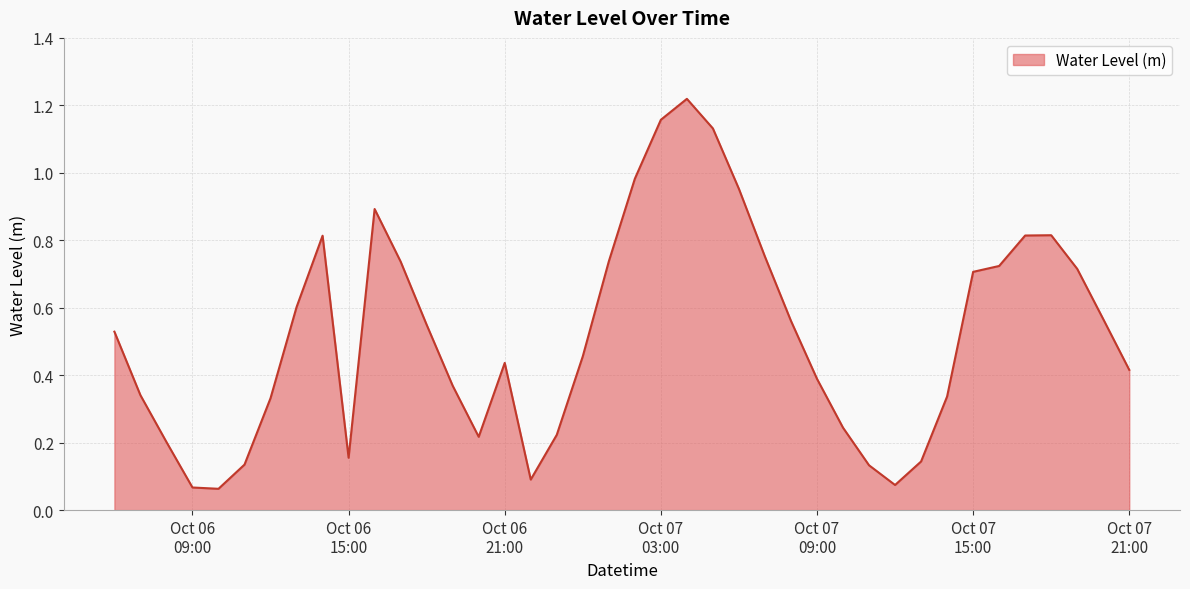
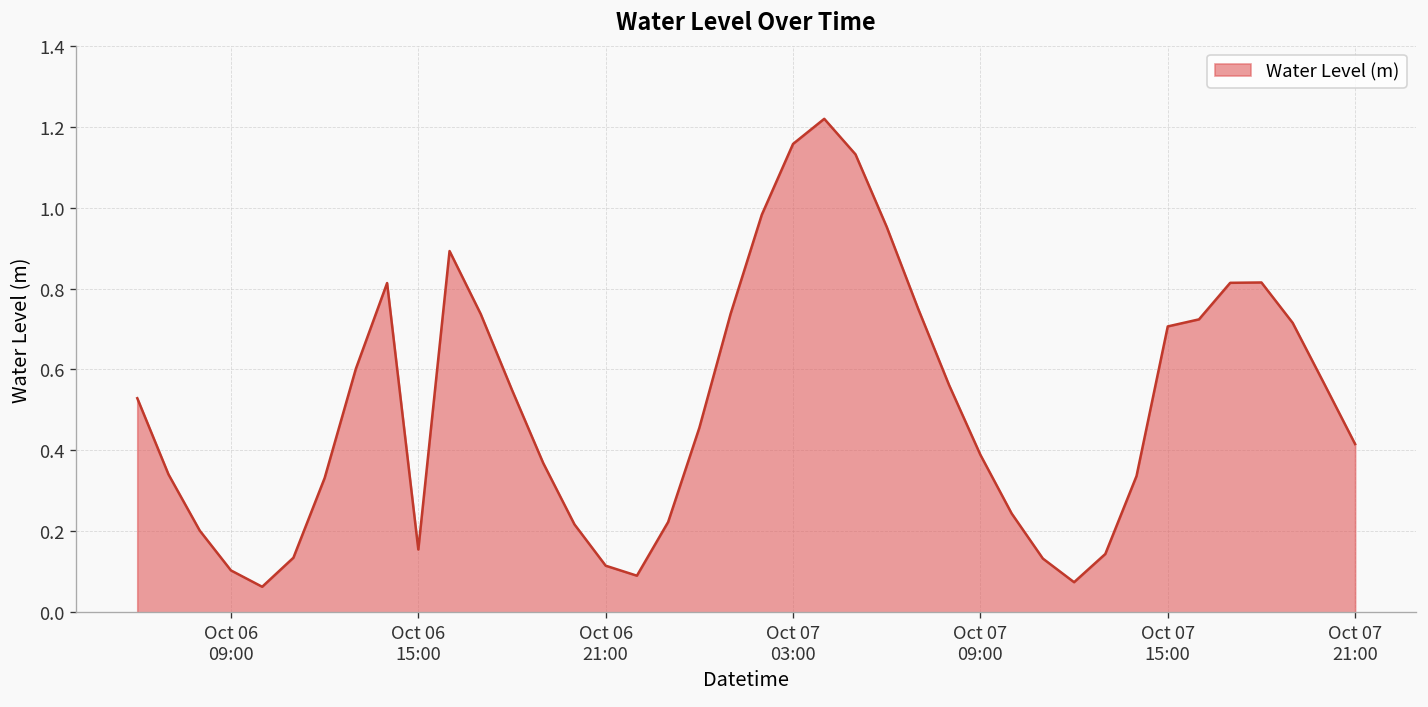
Oct 06 09:00: 0.07 -> 0.10
Oct 06 21:00: 0.44 -> 0.12
